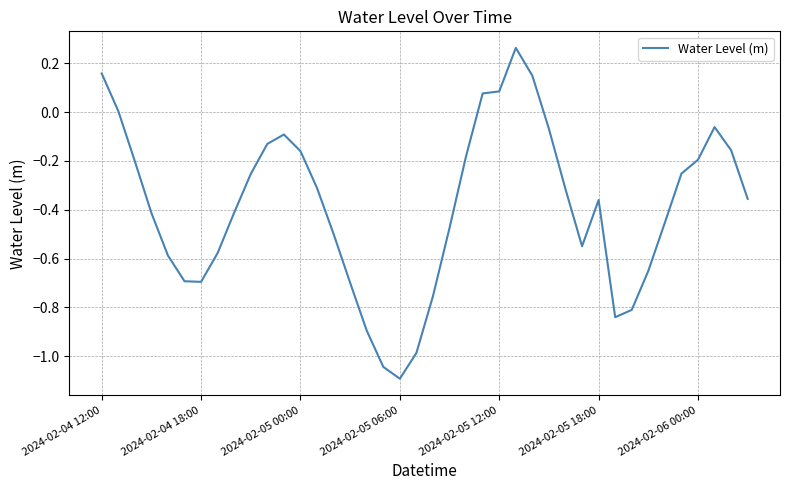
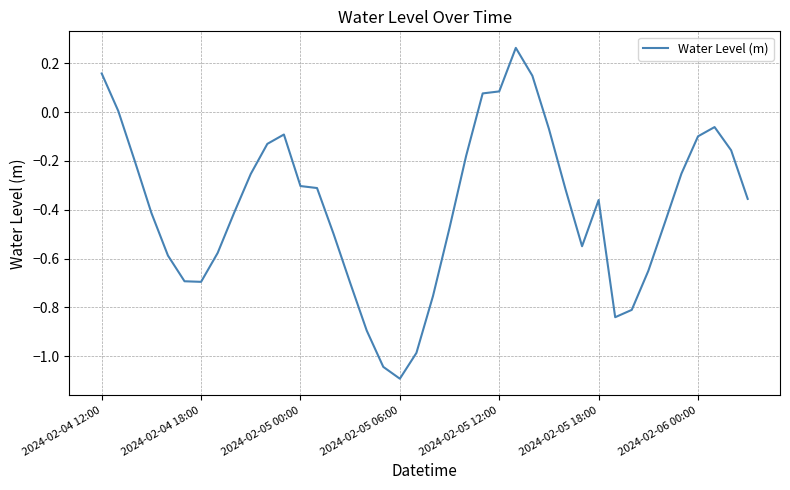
2024-02-05 00:00: -0.16 -> -0.30
2024-02-06 00:00: -0.20 -> -0.10
